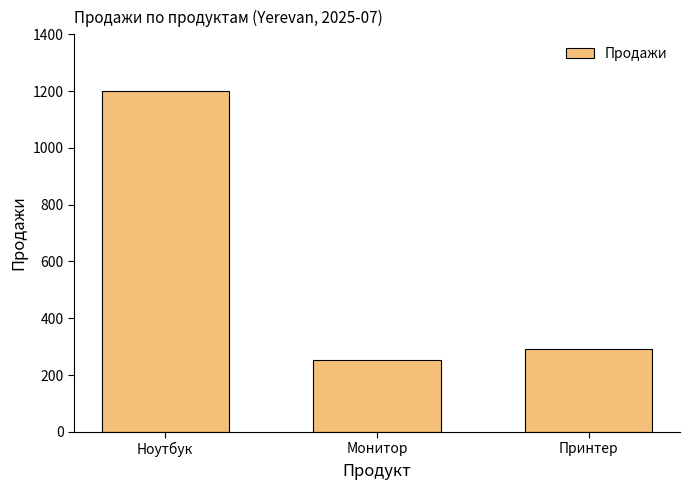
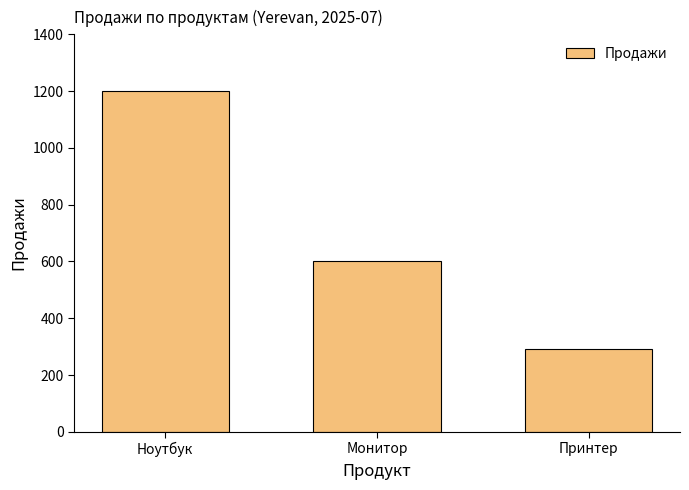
Монитор: 250 -> 600
